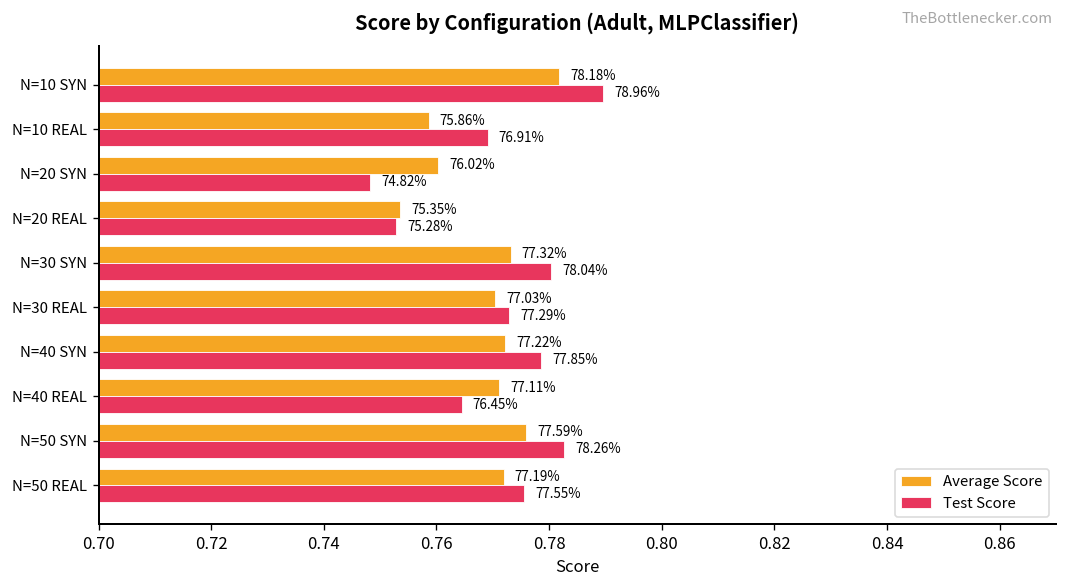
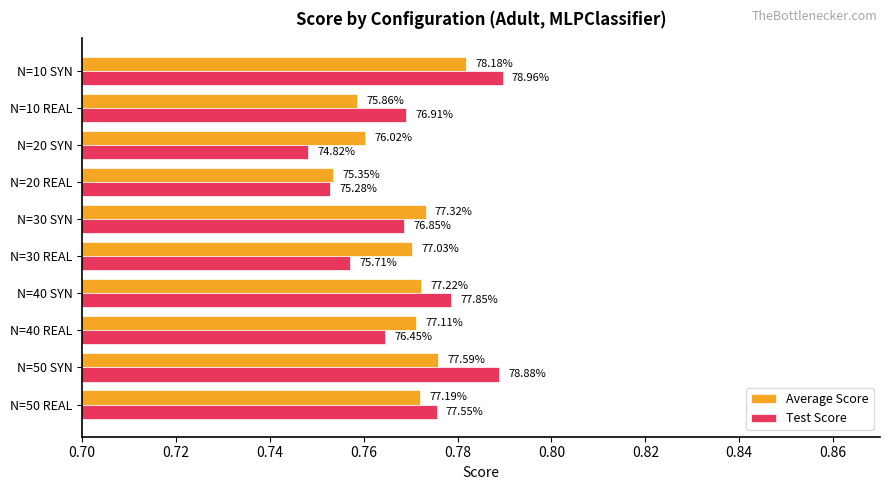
Test Score, N=30 SYN: 78.04% -> 76.85%
Test Score, N=30 REAL: 77.29% -> 75.71%
Test Score, N=50 SYN: 78.26% -> 78.88%
